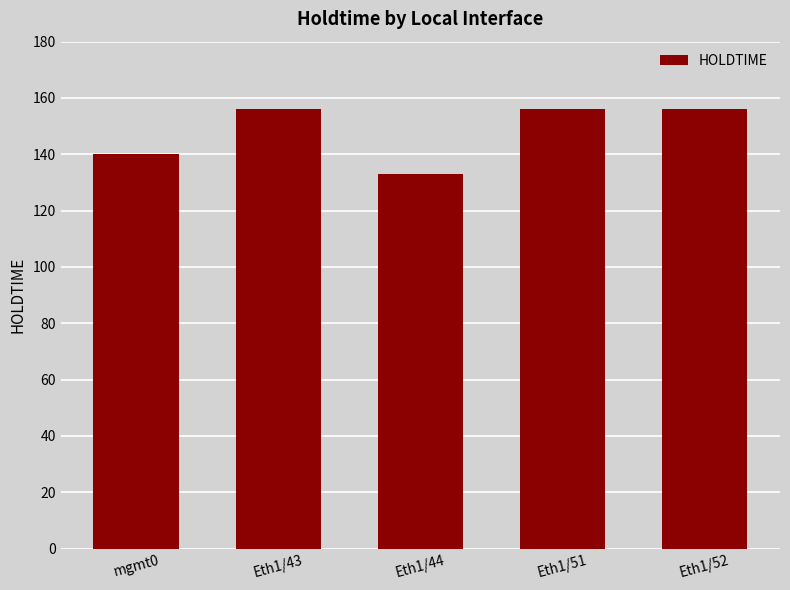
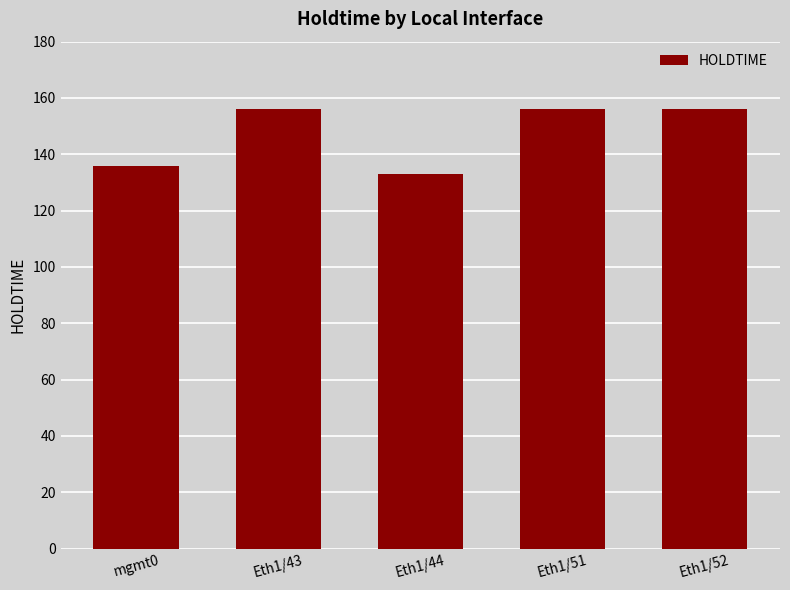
mgmt0: 140 -> 136
